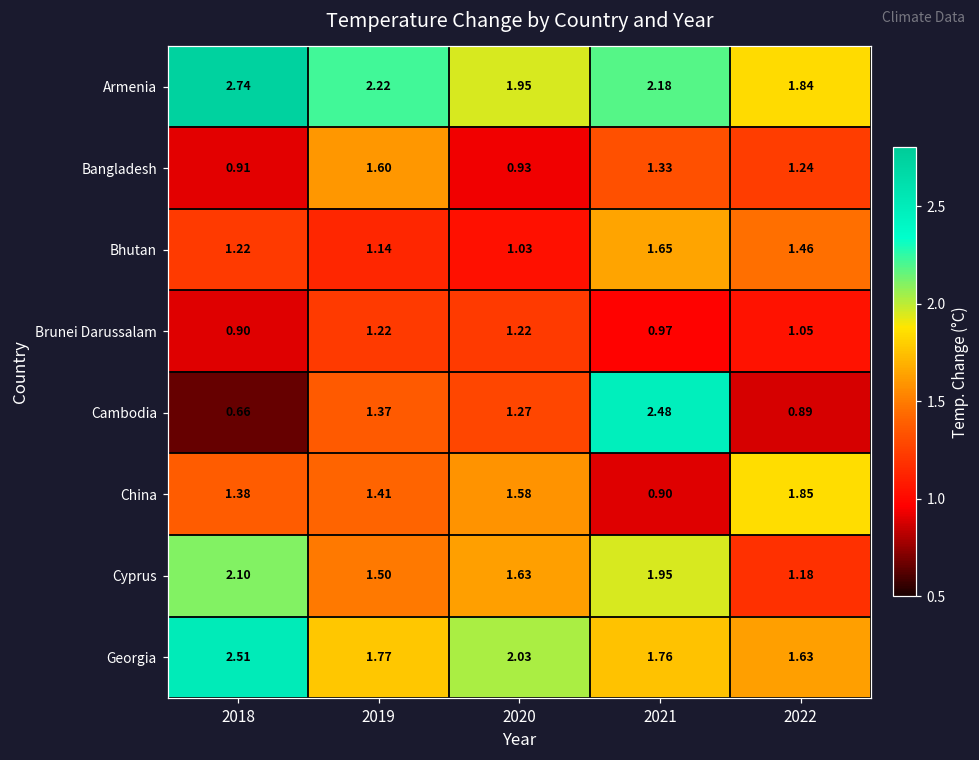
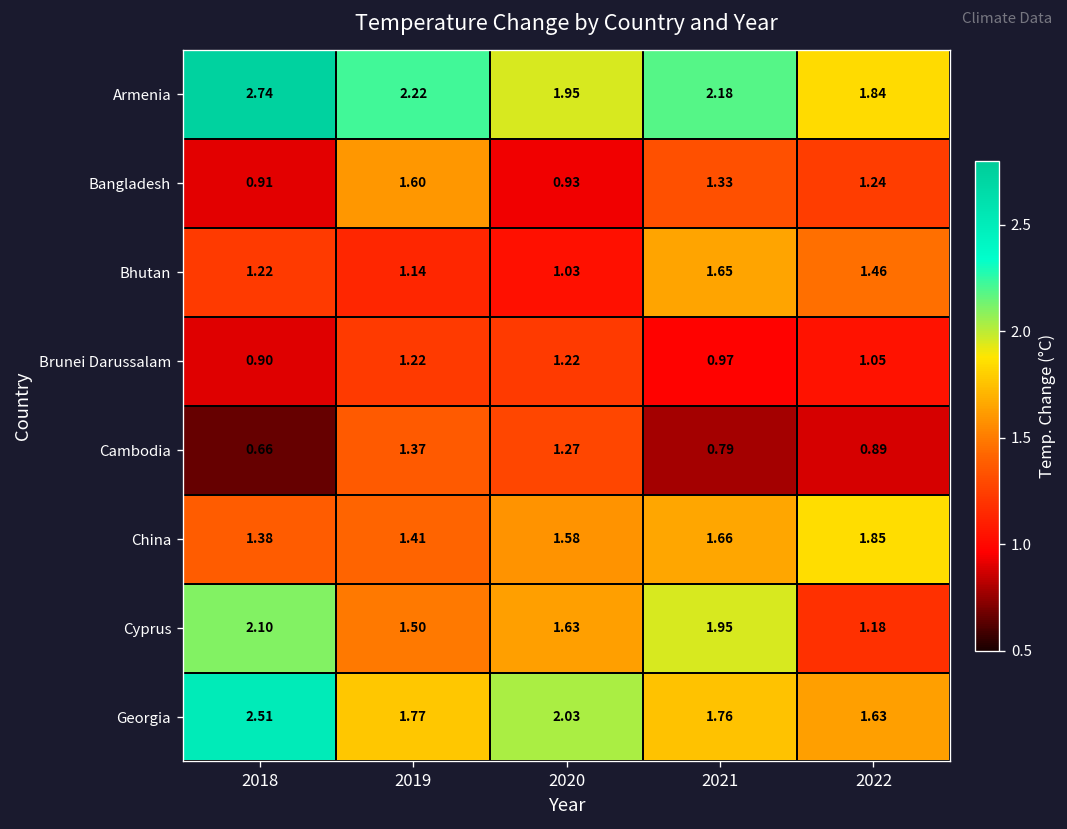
Cambodia, 2021: 2.48 -> 0.79
China, 2021: 0.90 -> 1.66
